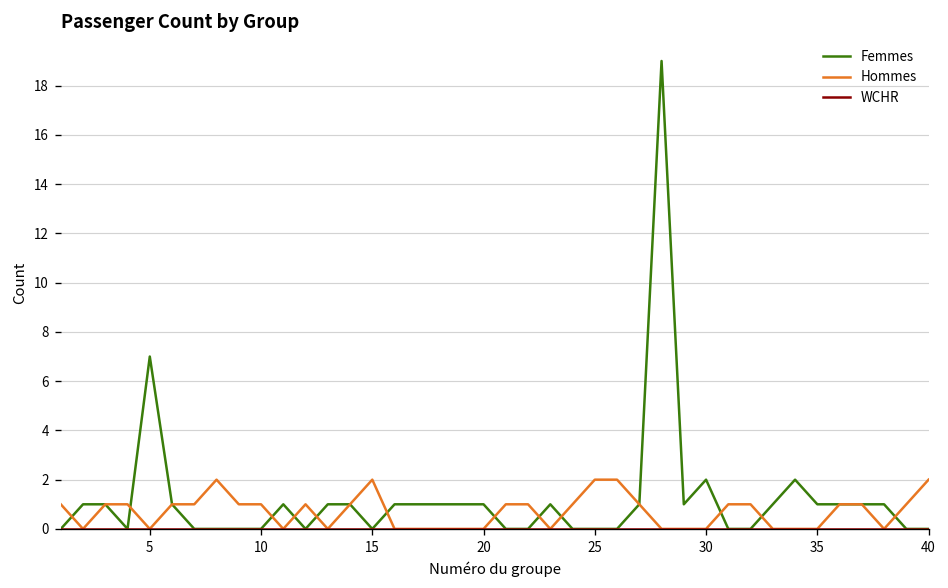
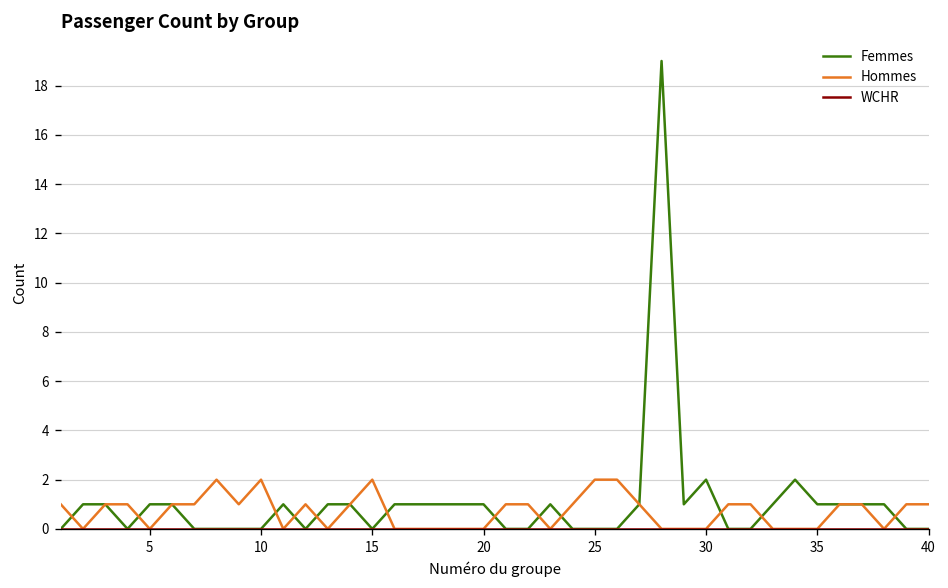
Femmes, 5: 7 -> 1
Hommes, 10: 1 -> 2
Hommes, 40: 2 -> 1
